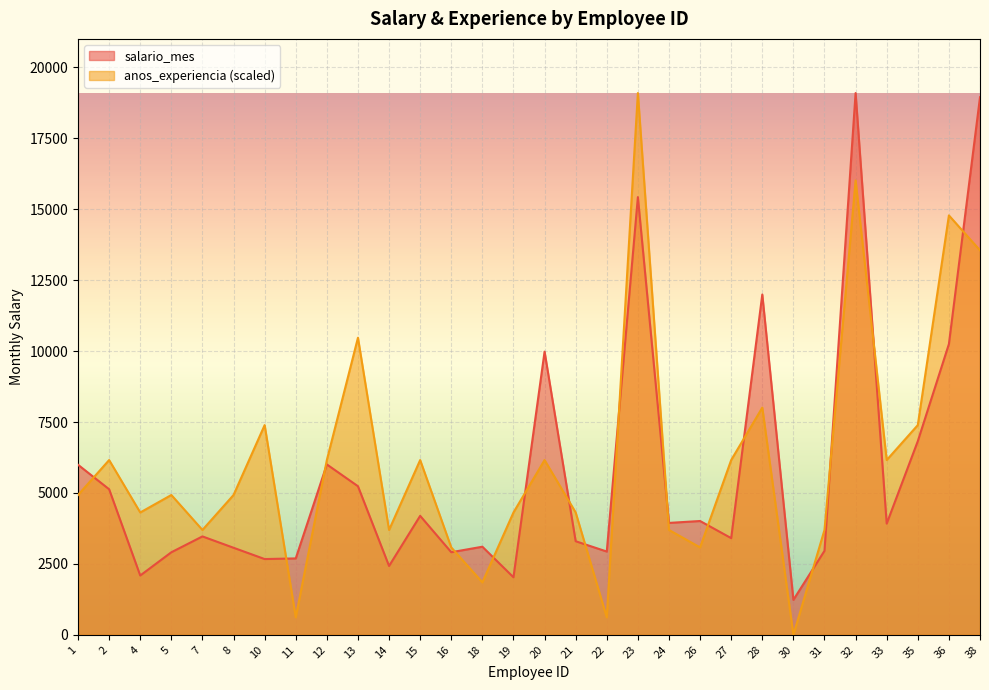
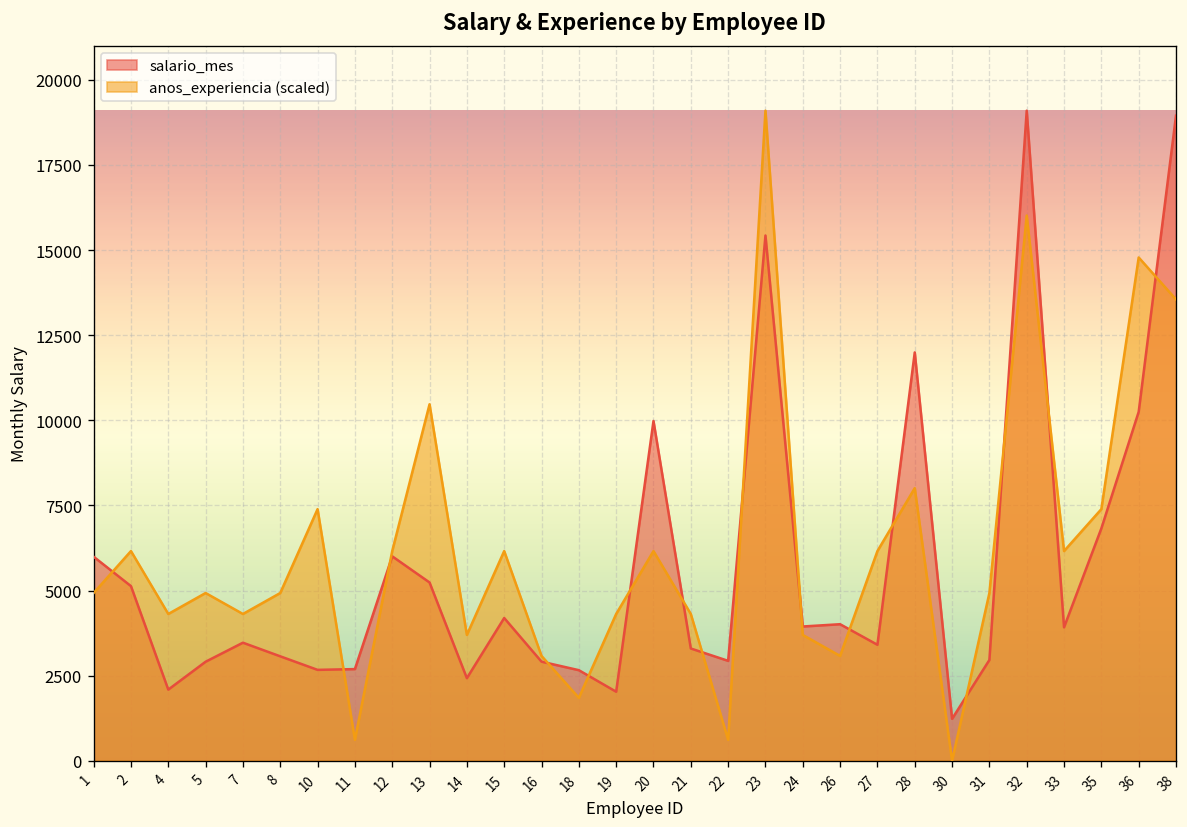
anos_experiencia (scaled), 7: 3700 -> 4300
salario_mes, 18: 3100 -> 2700
anos_experiencia (scaled), 31: 3700 -> 4900
